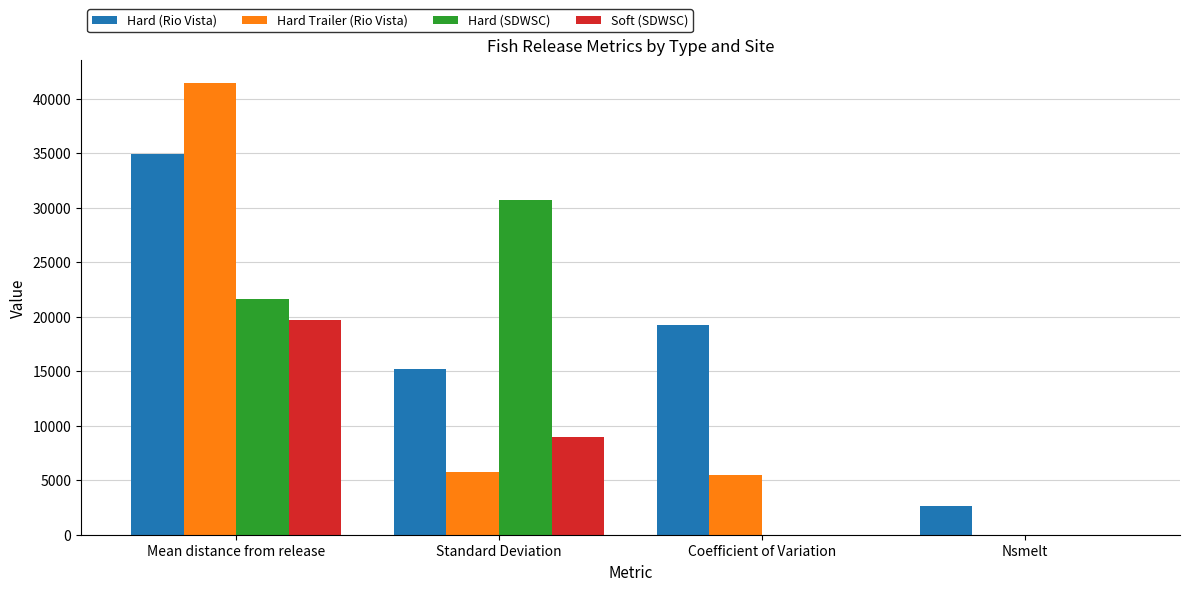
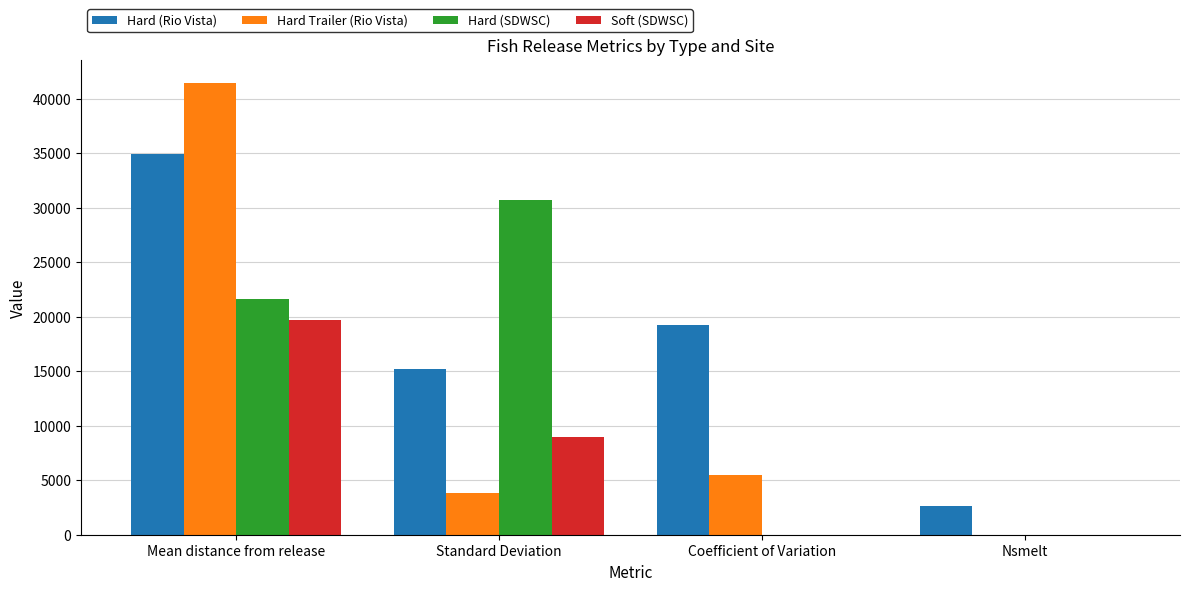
Hard Trailer (Rio Vista), Standard Deviation: 5800 -> 3800
